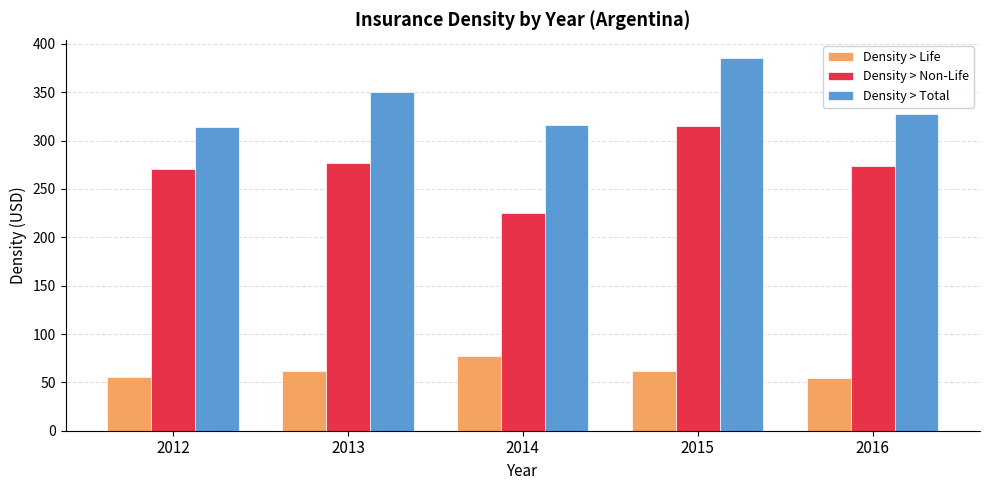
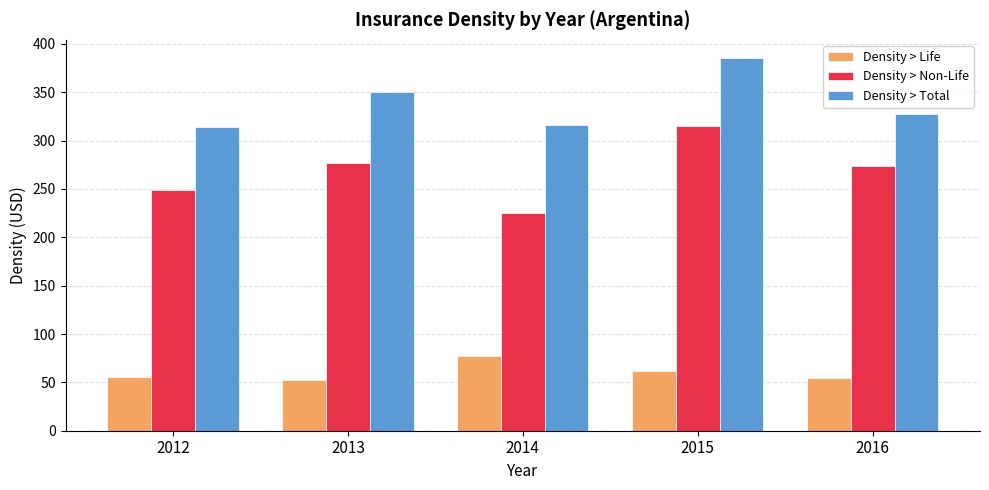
Density > Non-Life, 2012: 270 -> 250
Density > Life, 2013: 60 -> 50
